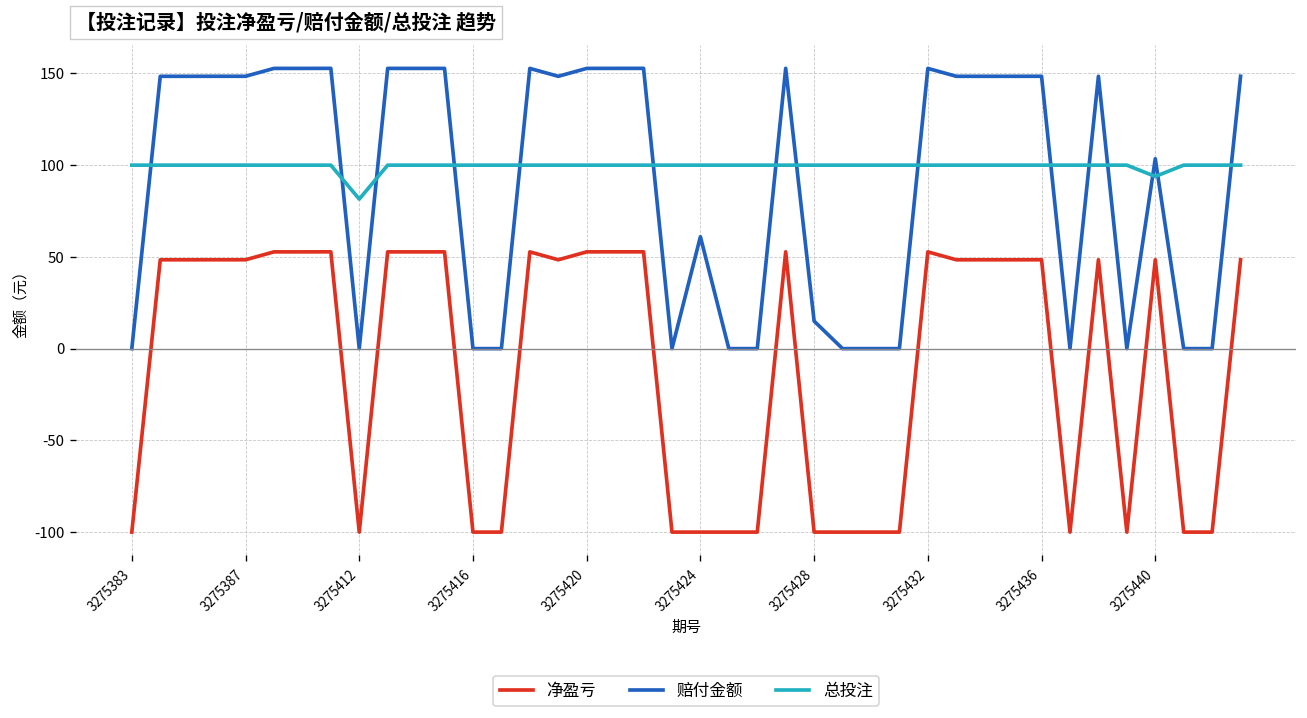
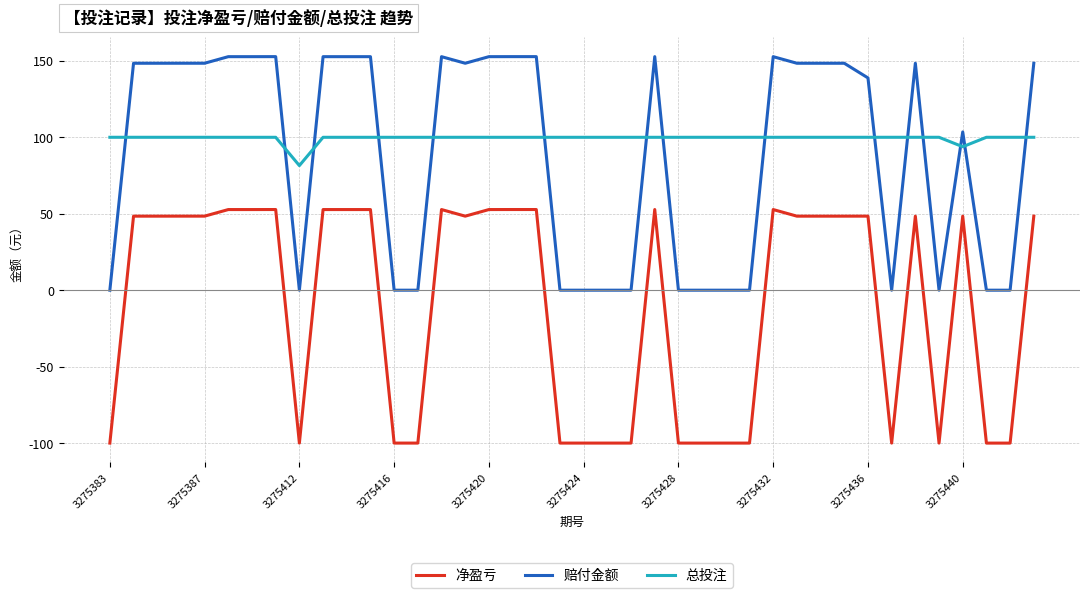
赔付金额, 3275424: 61 -> 0
赔付金额, 3275428: 15 -> 0
赔付金额, 3275436: 148 -> 139
